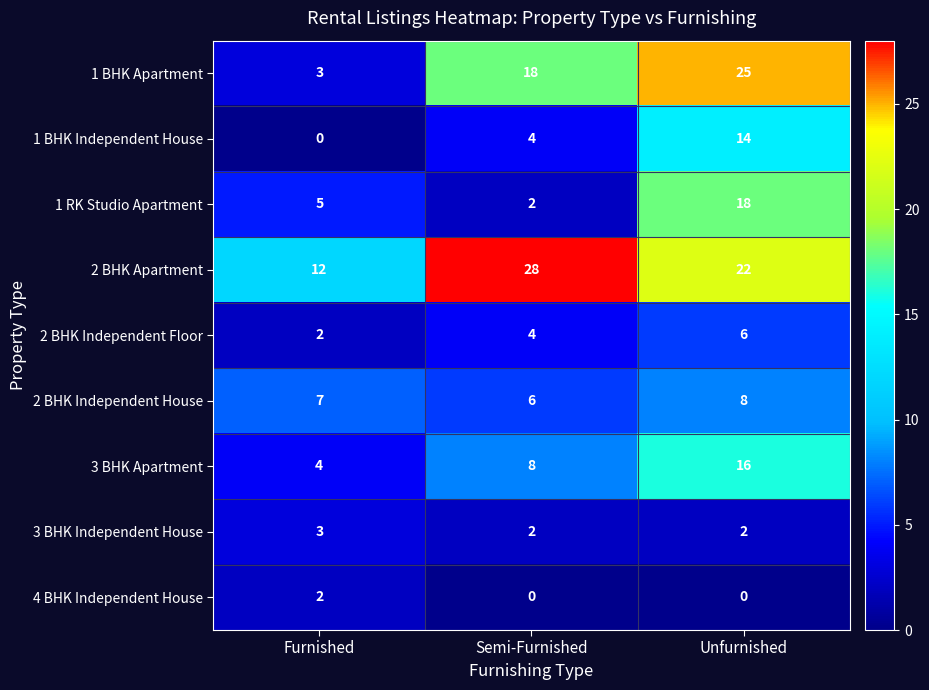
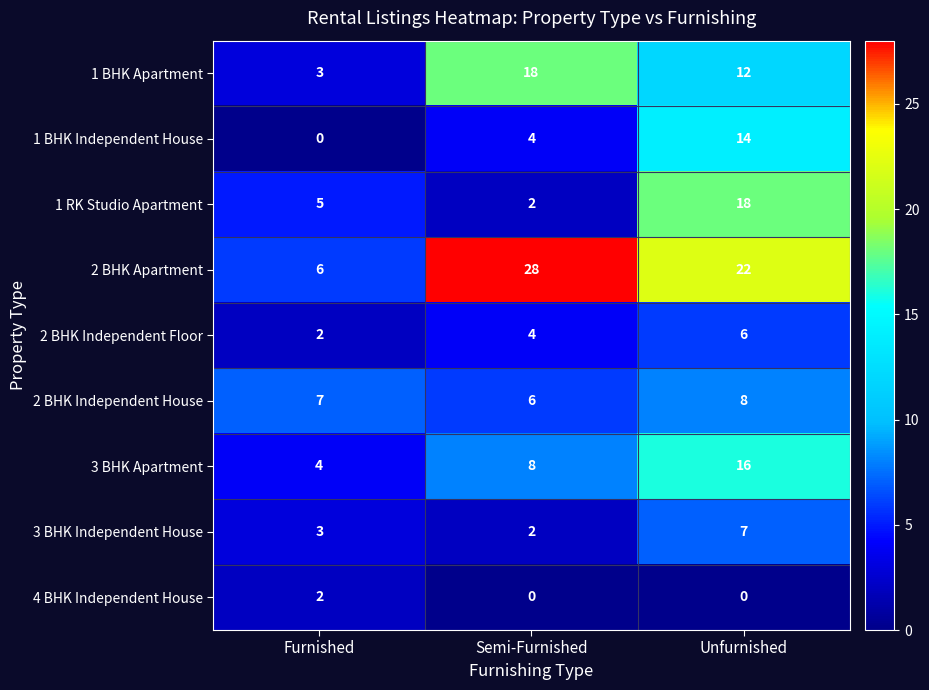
1 BHK Apartment, Unfurnished: 25 -> 12
2 BHK Apartment, Furnished: 12 -> 6
3 BHK Independent House, Unfurnished: 2 -> 7
